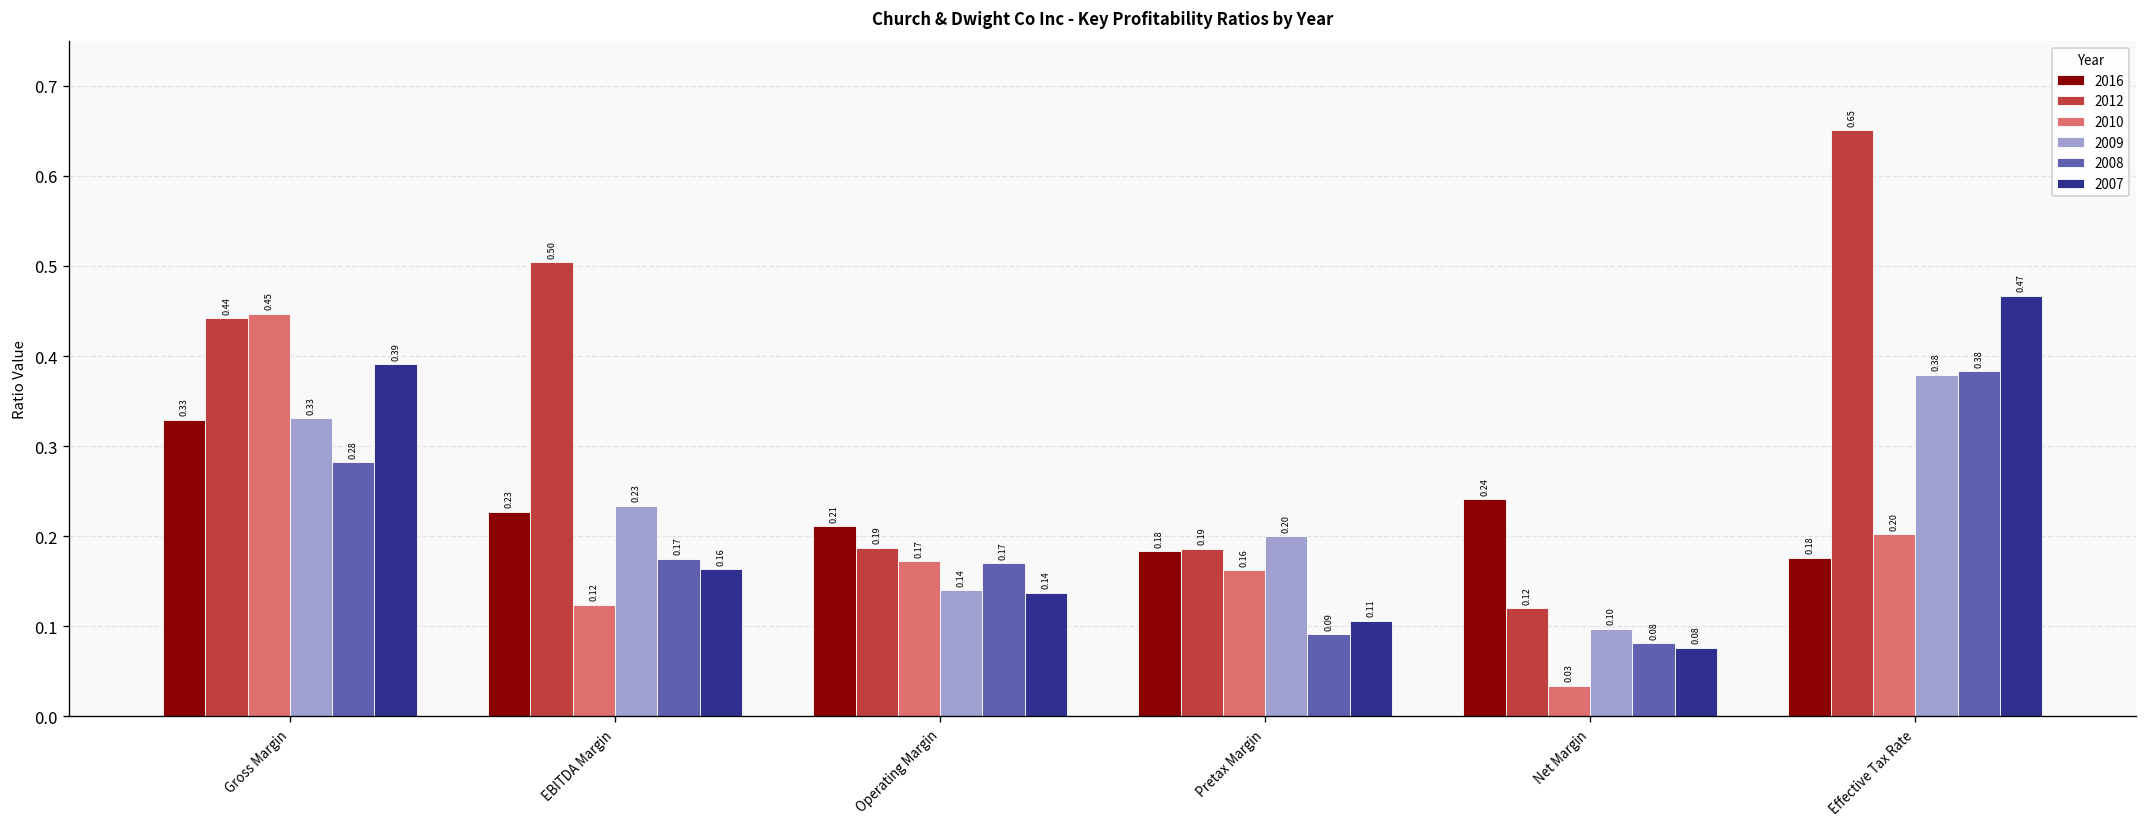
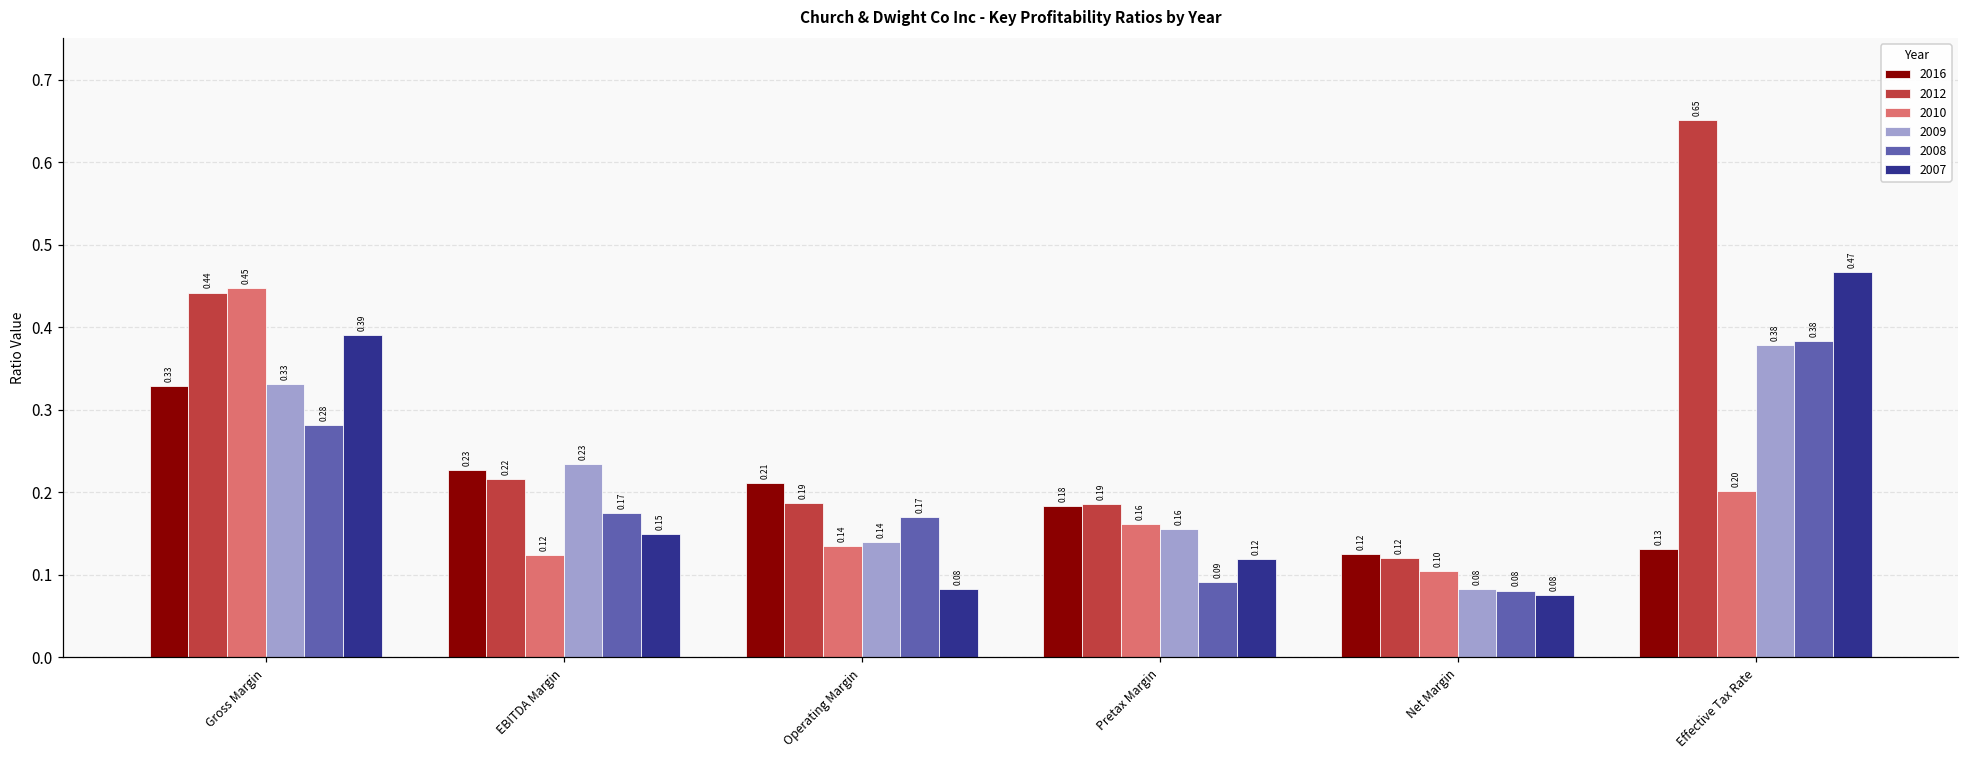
2012, EBITDA Margin: 0.50 -> 0.22
2007, EBITDA Margin: 0.16 -> 0.15
2010, Operating Margin: 0.17 -> 0.14
2007, Operating Margin: 0.14 -> 0.08
2009, Pretax Margin: 0.20 -> 0.16
2007, Pretax Margin: 0.11 -> 0.12
2016, Net Margin: 0.24 -> 0.12
2010, Net Margin: 0.03 -> 0.10
2009, Net Margin: 0.10 -> 0.08
2016, Effective Tax Rate: 0.18 -> 0.13
